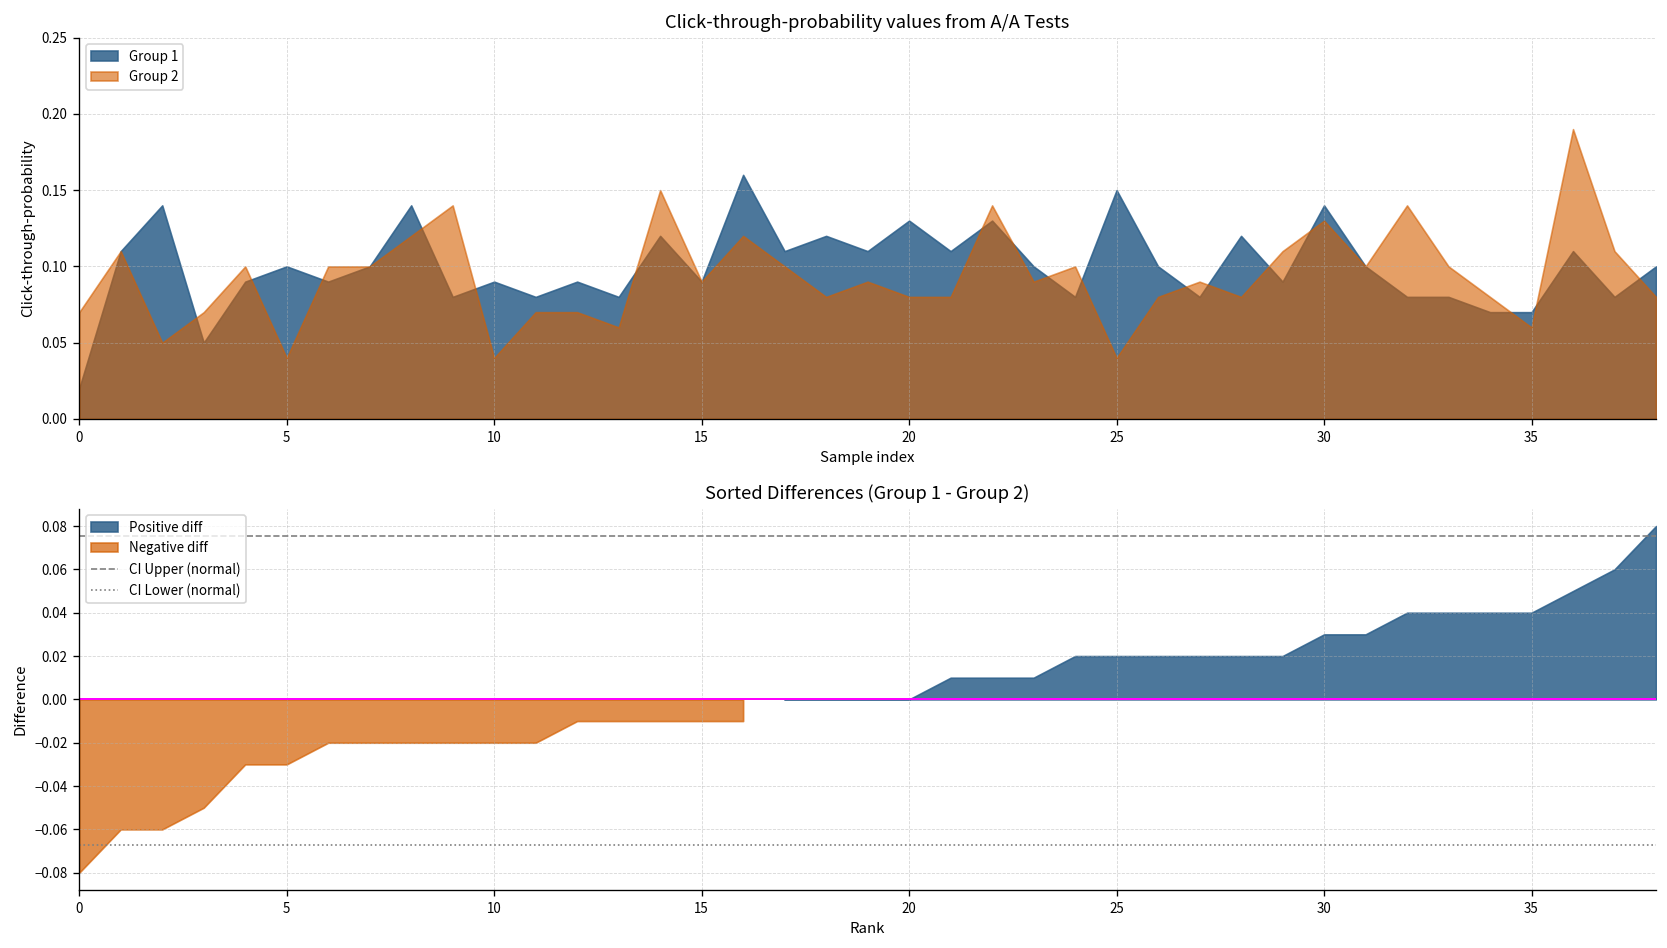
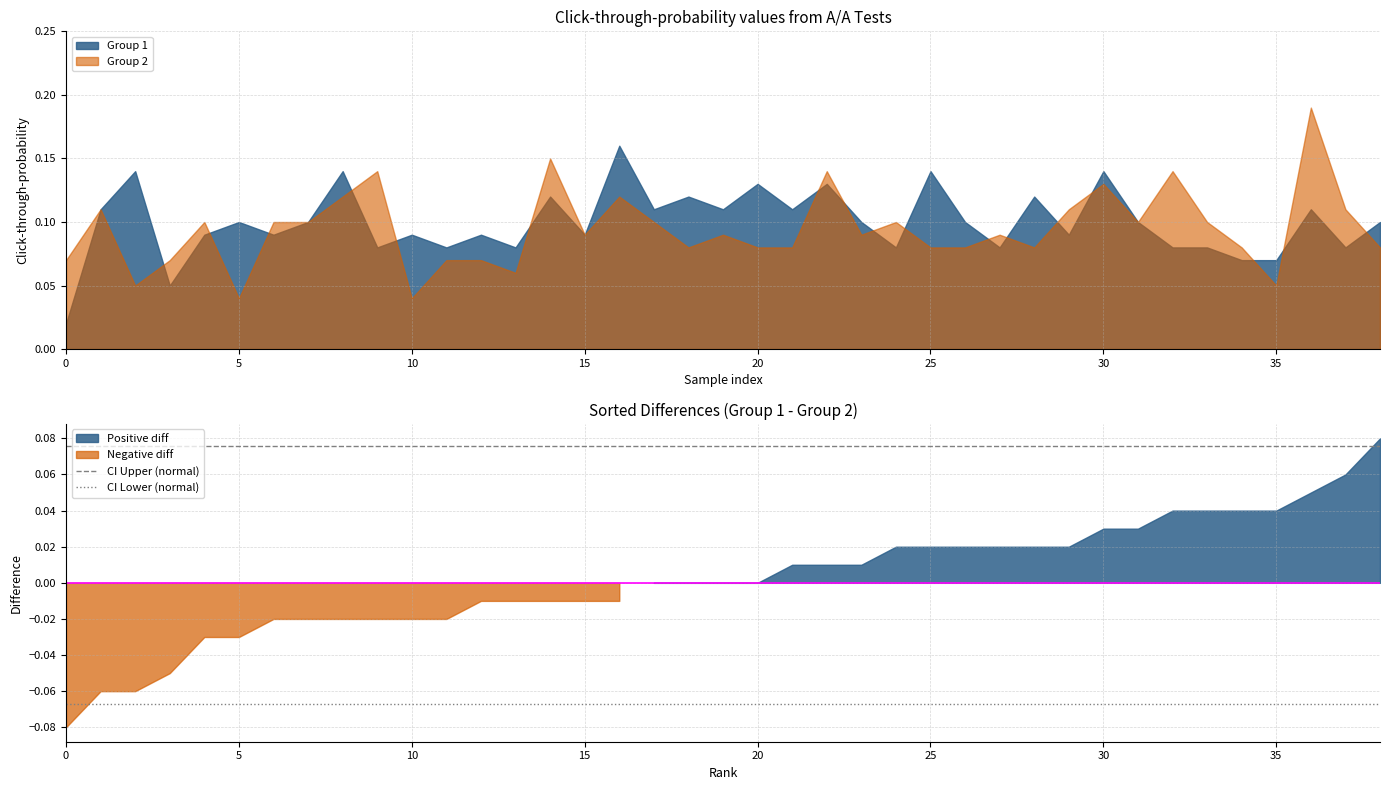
Click-through-probability values from A/A Tests, Group 1, 25: 0.15 -> 0.14
Click-through-probability values from A/A Tests, Group 2, 25: 0.04 -> 0.08
Click-through-probability values from A/A Tests, Group 2, 35: 0.06 -> 0.05
